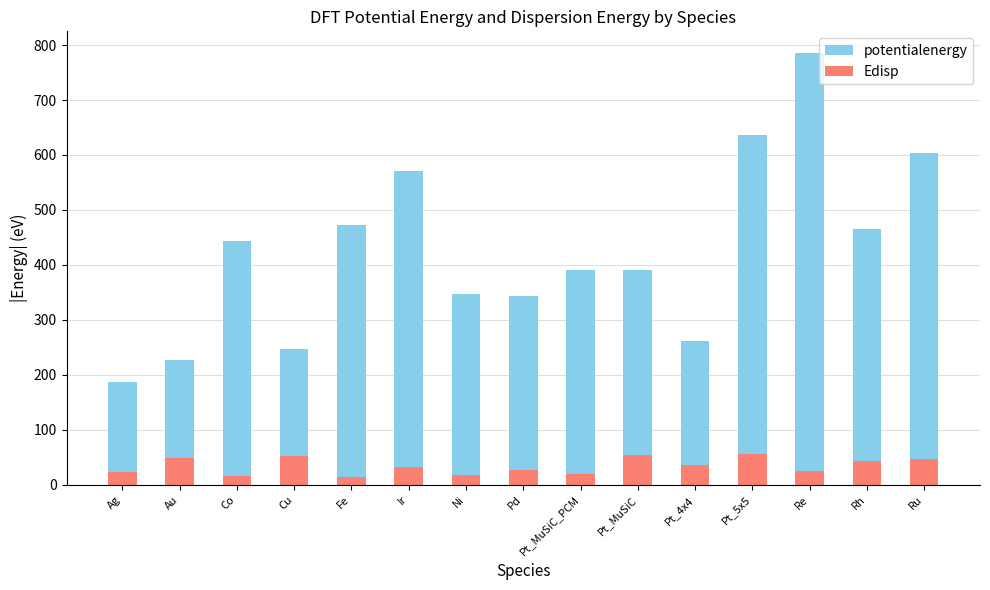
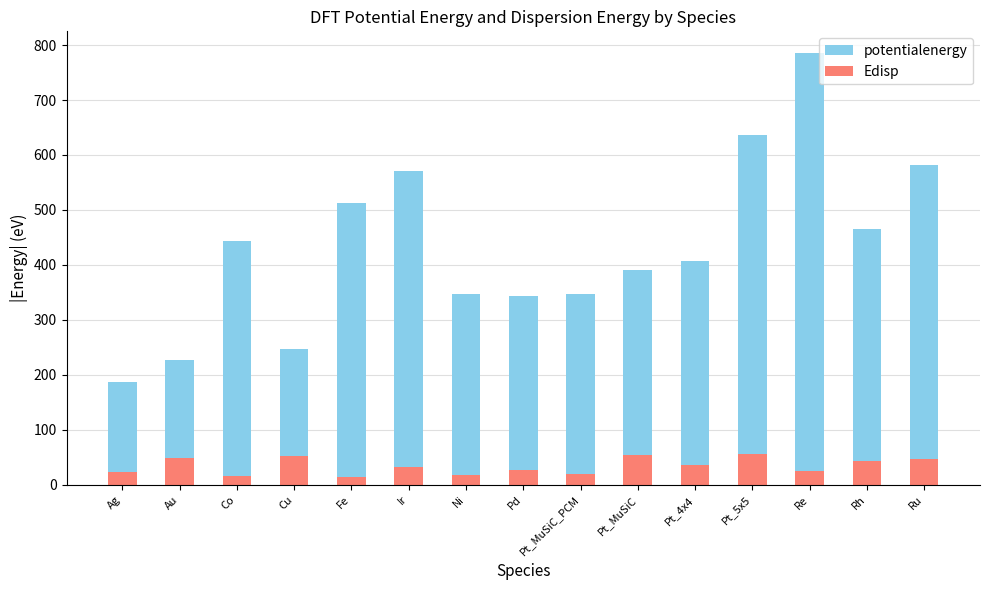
potentialenergy, Fe: 470 -> 510
potentialenergy, Pt_MuSiC_PCM: 390 -> 350
potentialenergy, Pt_4x4: 260 -> 410
potentialenergy, Ru: 600 -> 580
